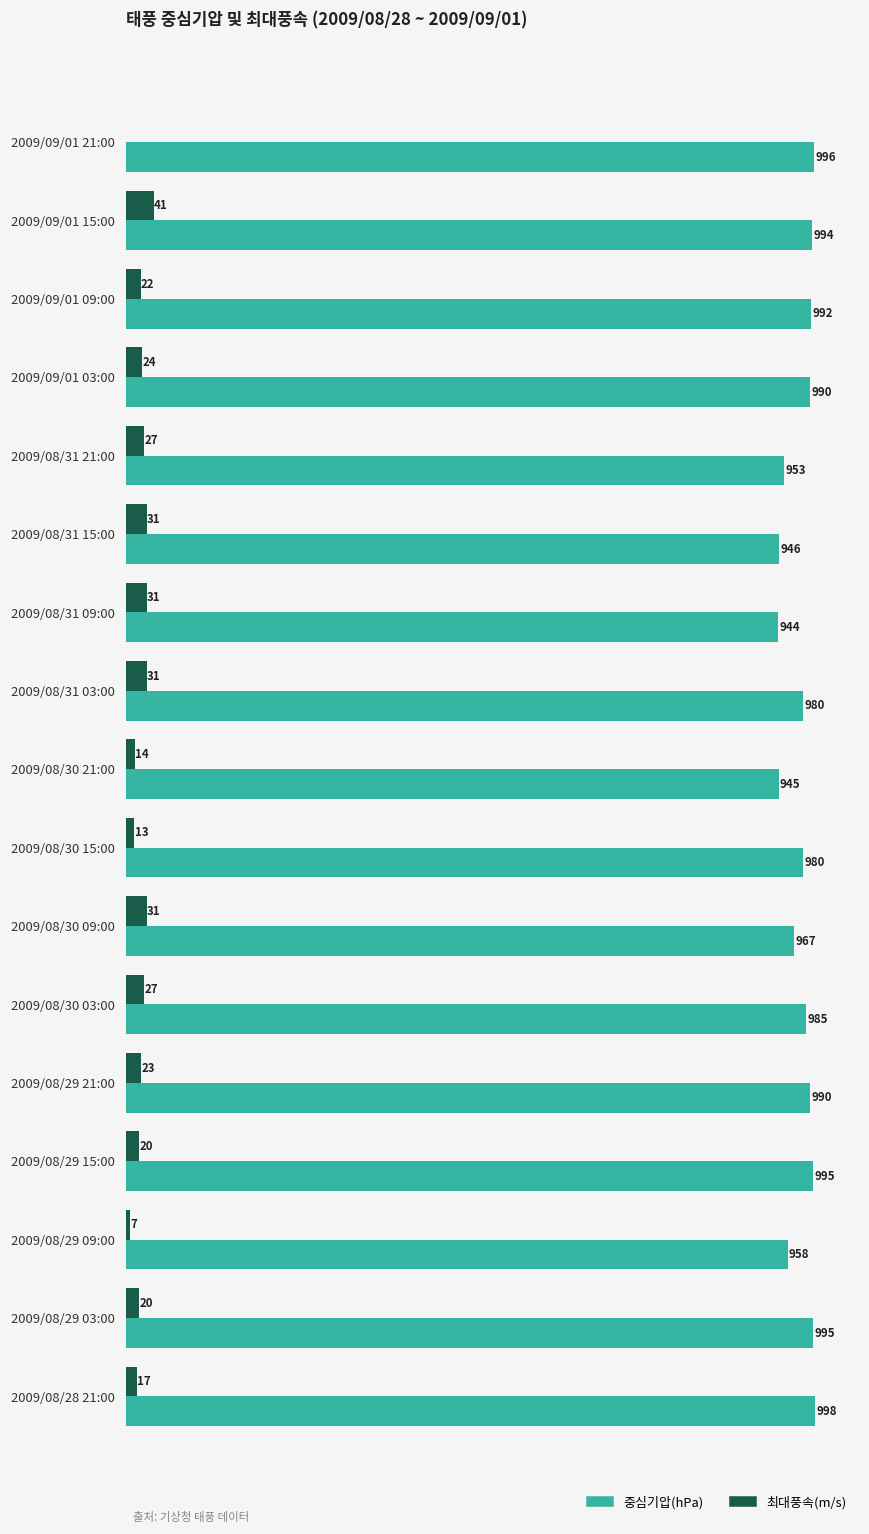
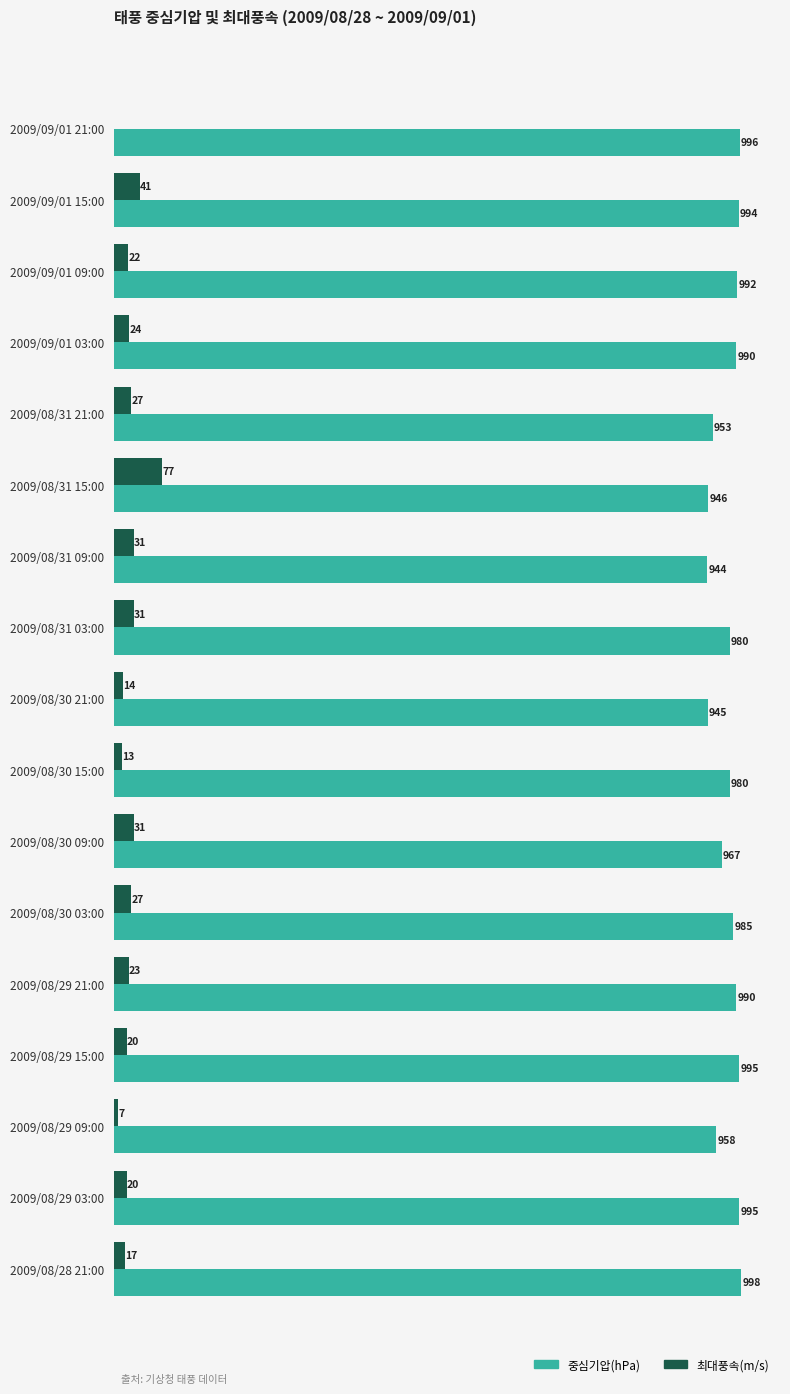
최대풍속(m/s), 2009/08/31 15:00: 31 -> 77
